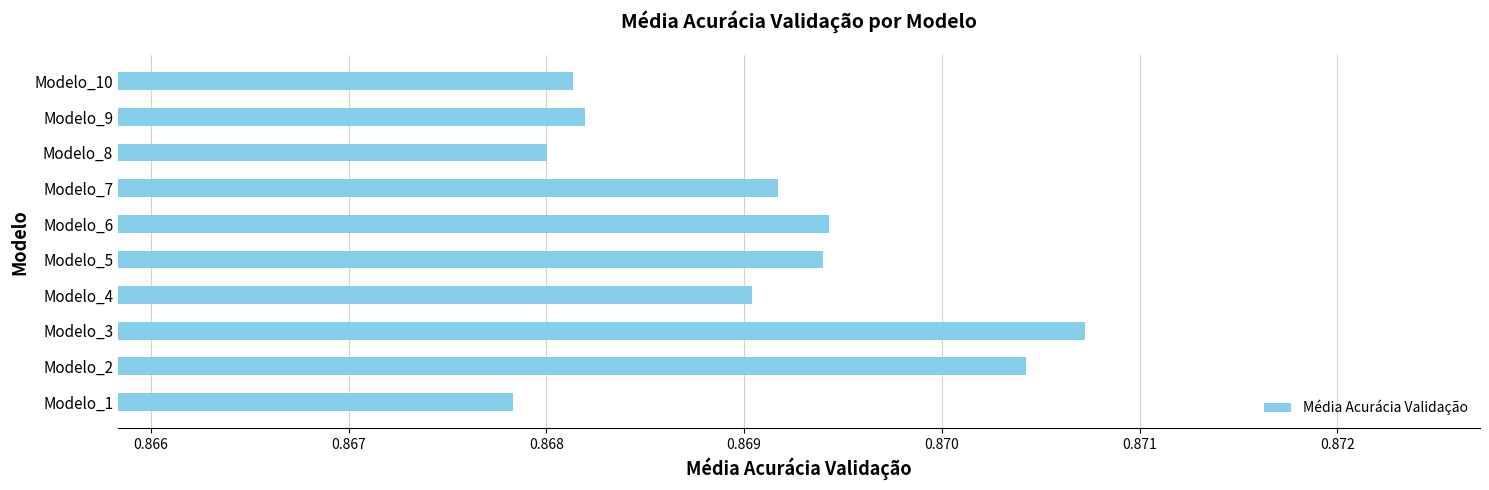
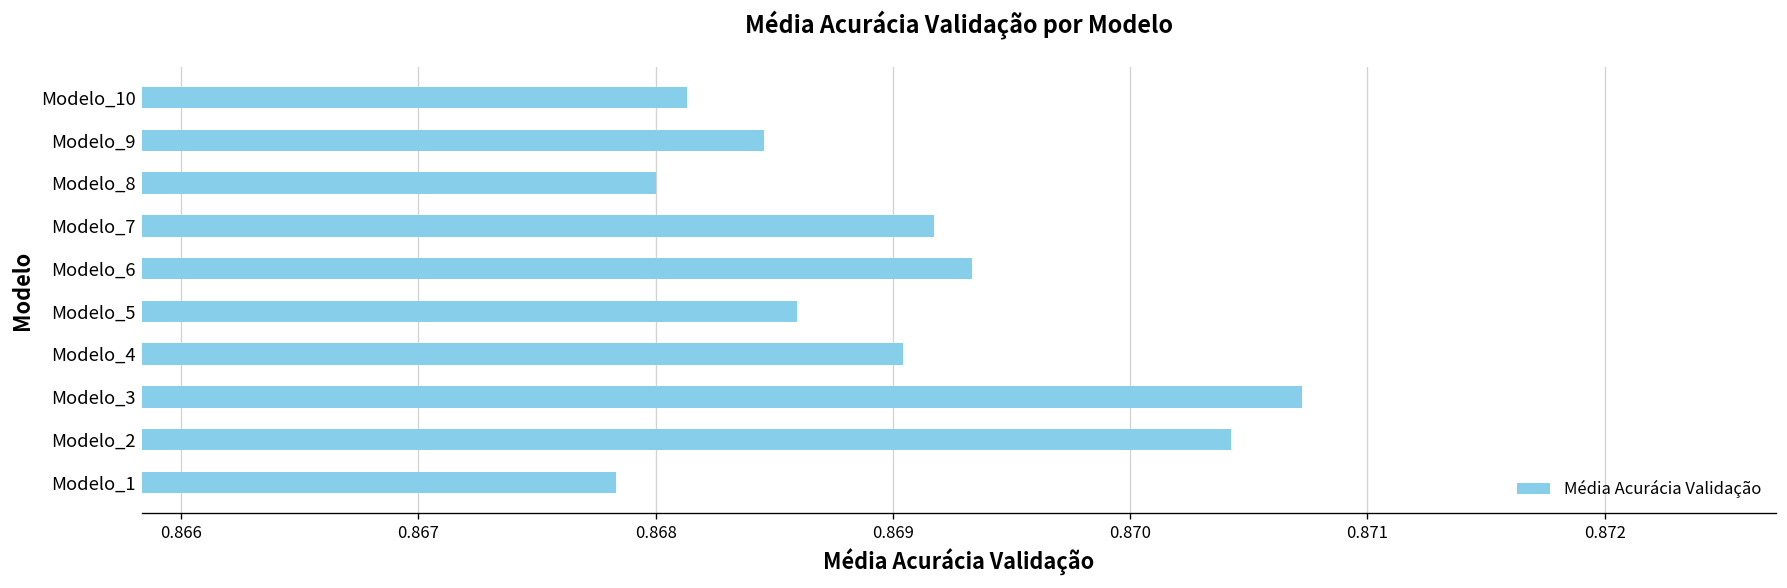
Modelo_9: 0.86819 -> 0.86845
Modelo_6: 0.86943 -> 0.86933
Modelo_5: 0.86940 -> 0.86859
